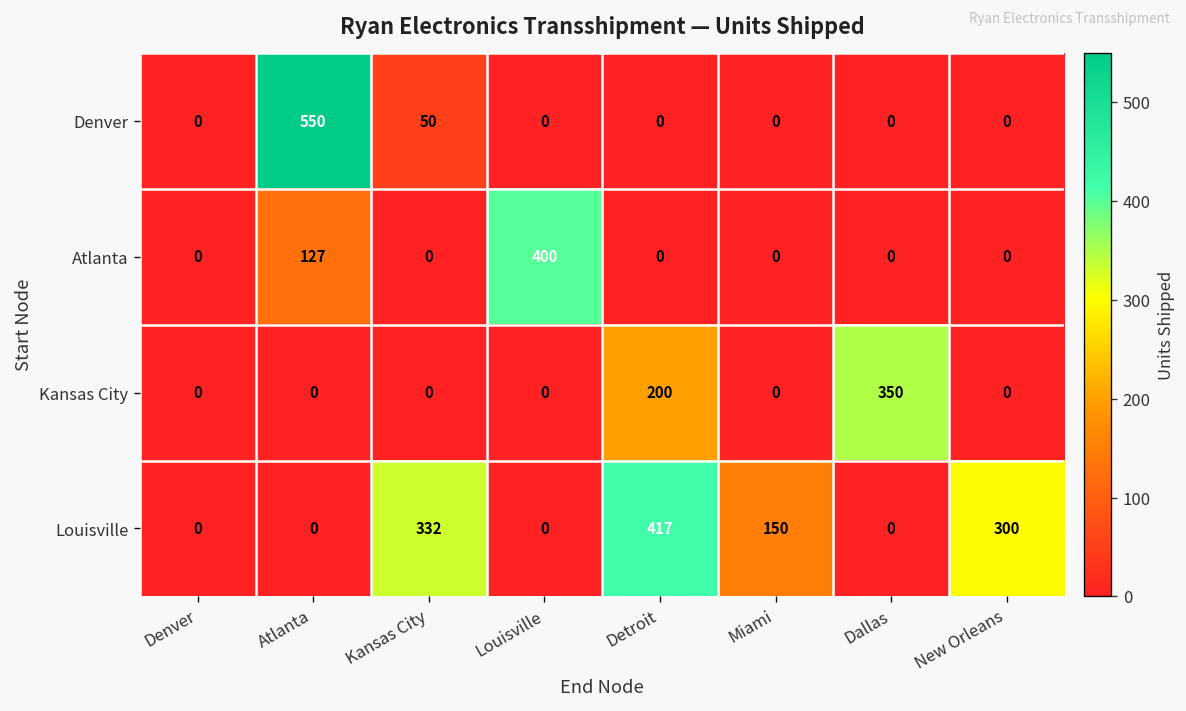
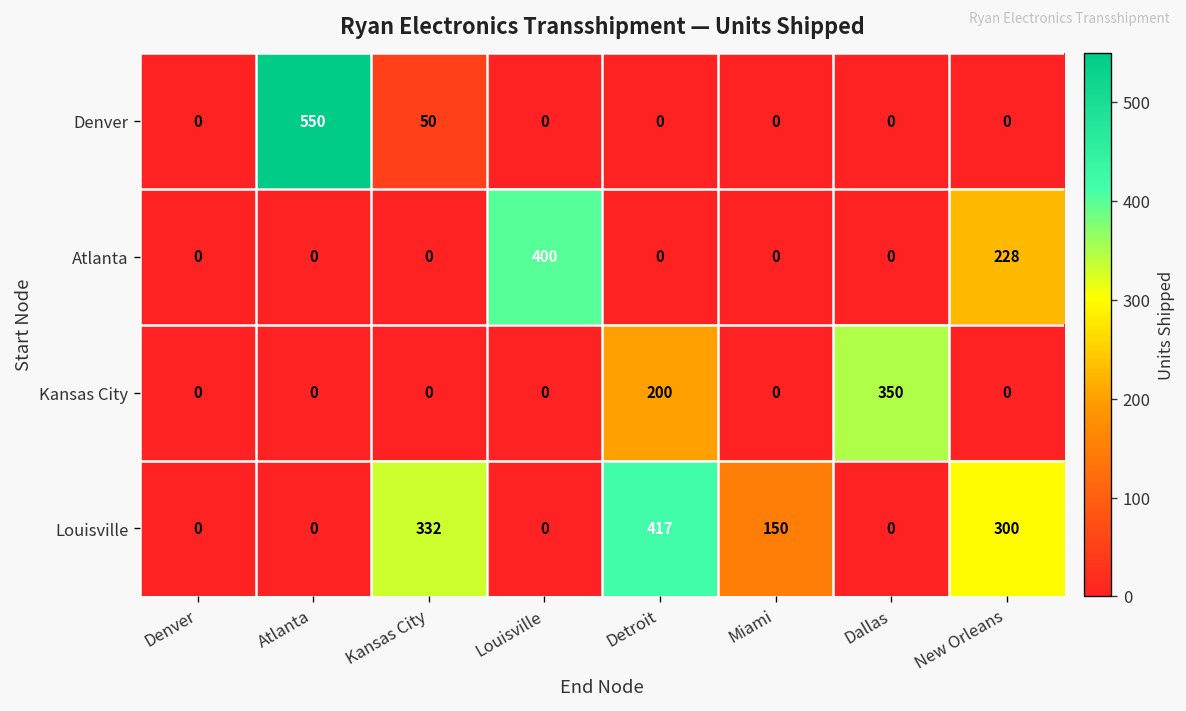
Atlanta, Atlanta: 127 -> 0
Atlanta, New Orleans: 0 -> 228
